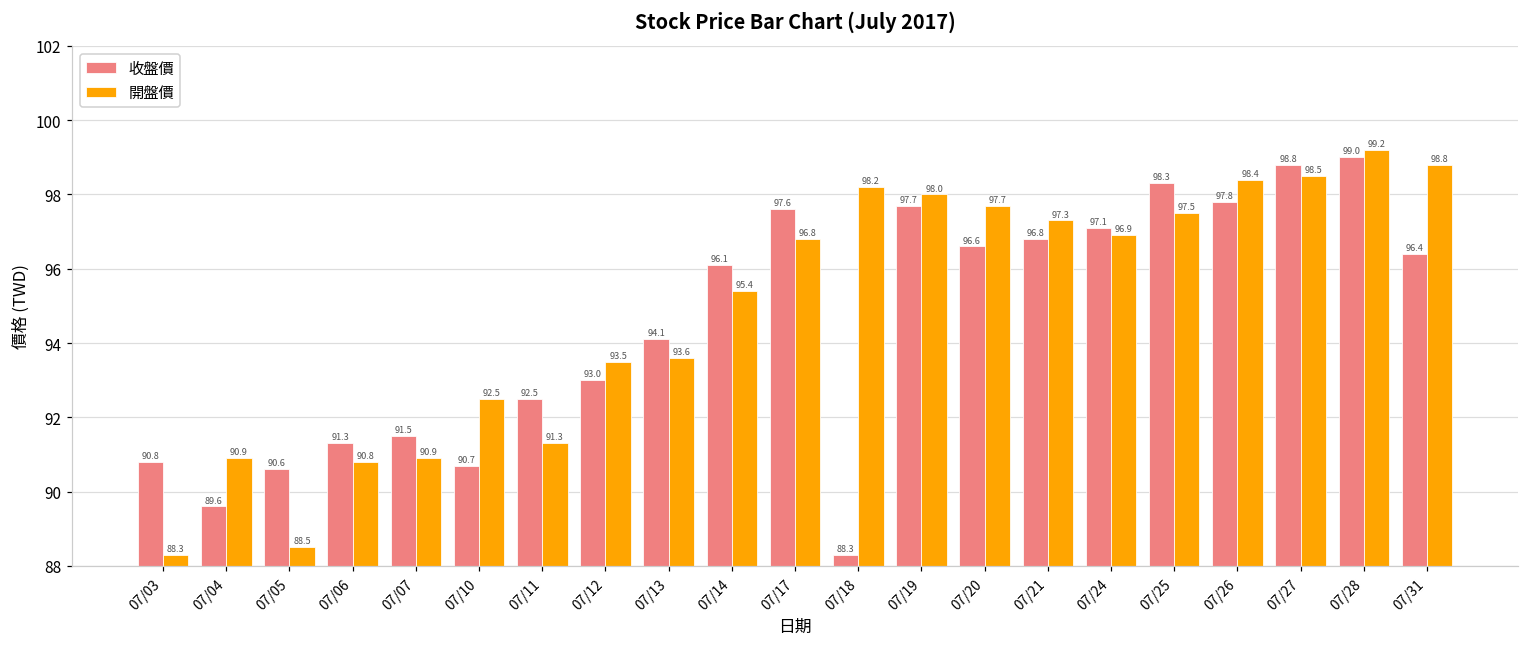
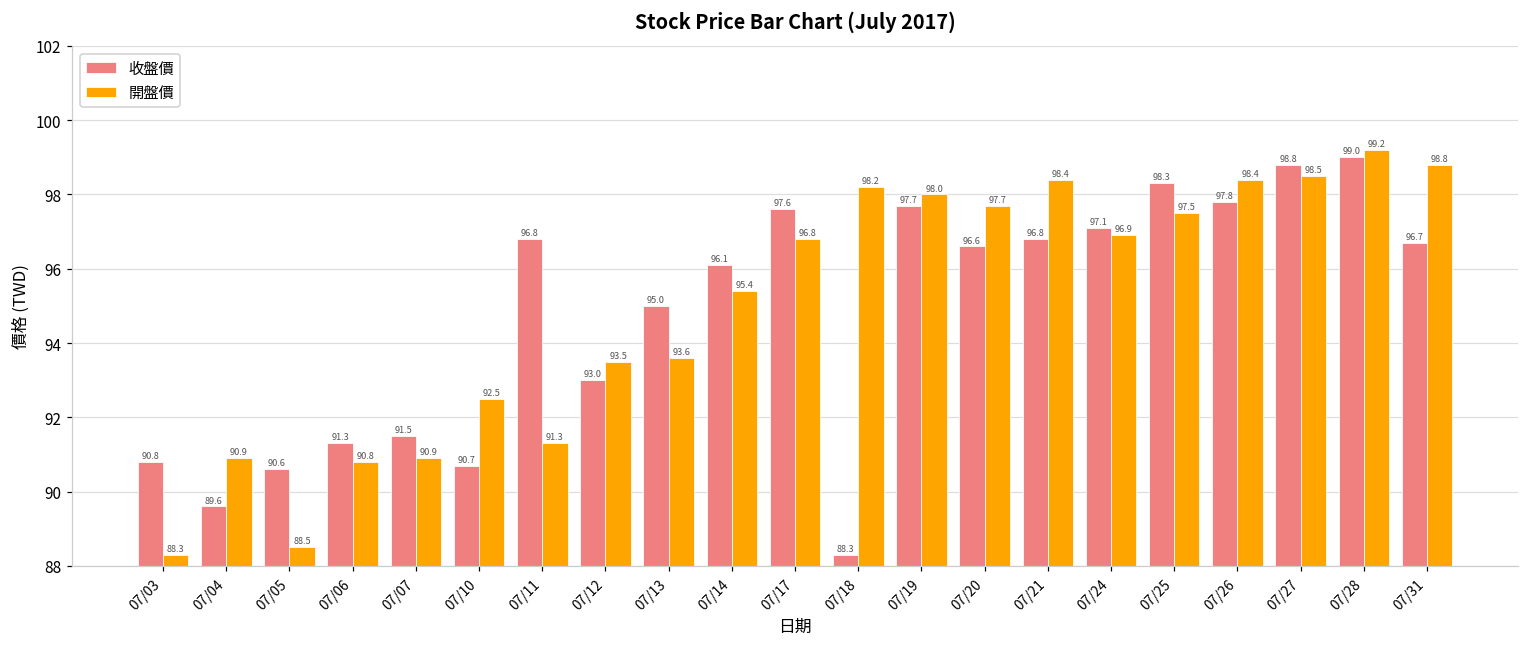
收盤價, 07/11: 92.5 -> 96.8
收盤價, 07/13: 94.1 -> 95.0
開盤價, 07/21: 97.3 -> 98.4
收盤價, 07/31: 96.4 -> 96.7
